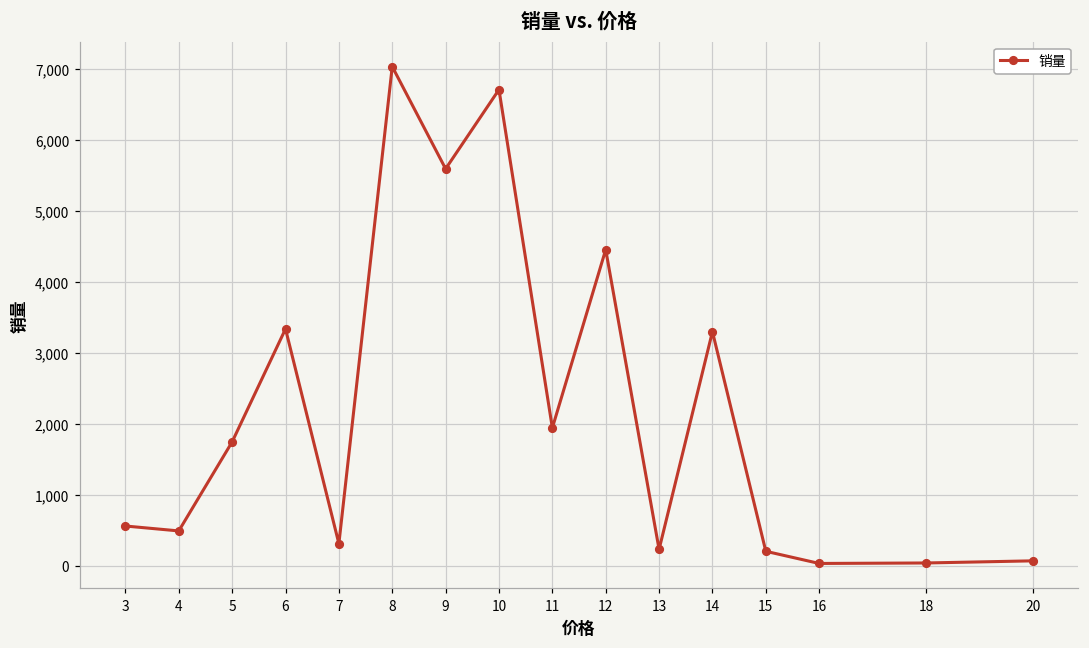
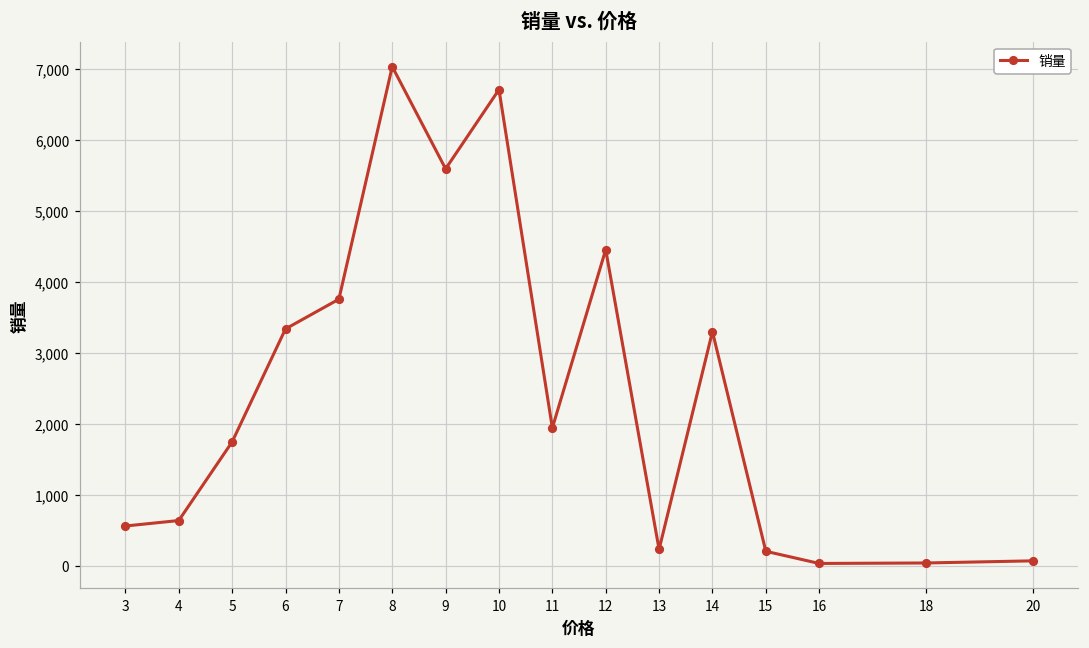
4: 500 -> 600
7: 300 -> 3,800
